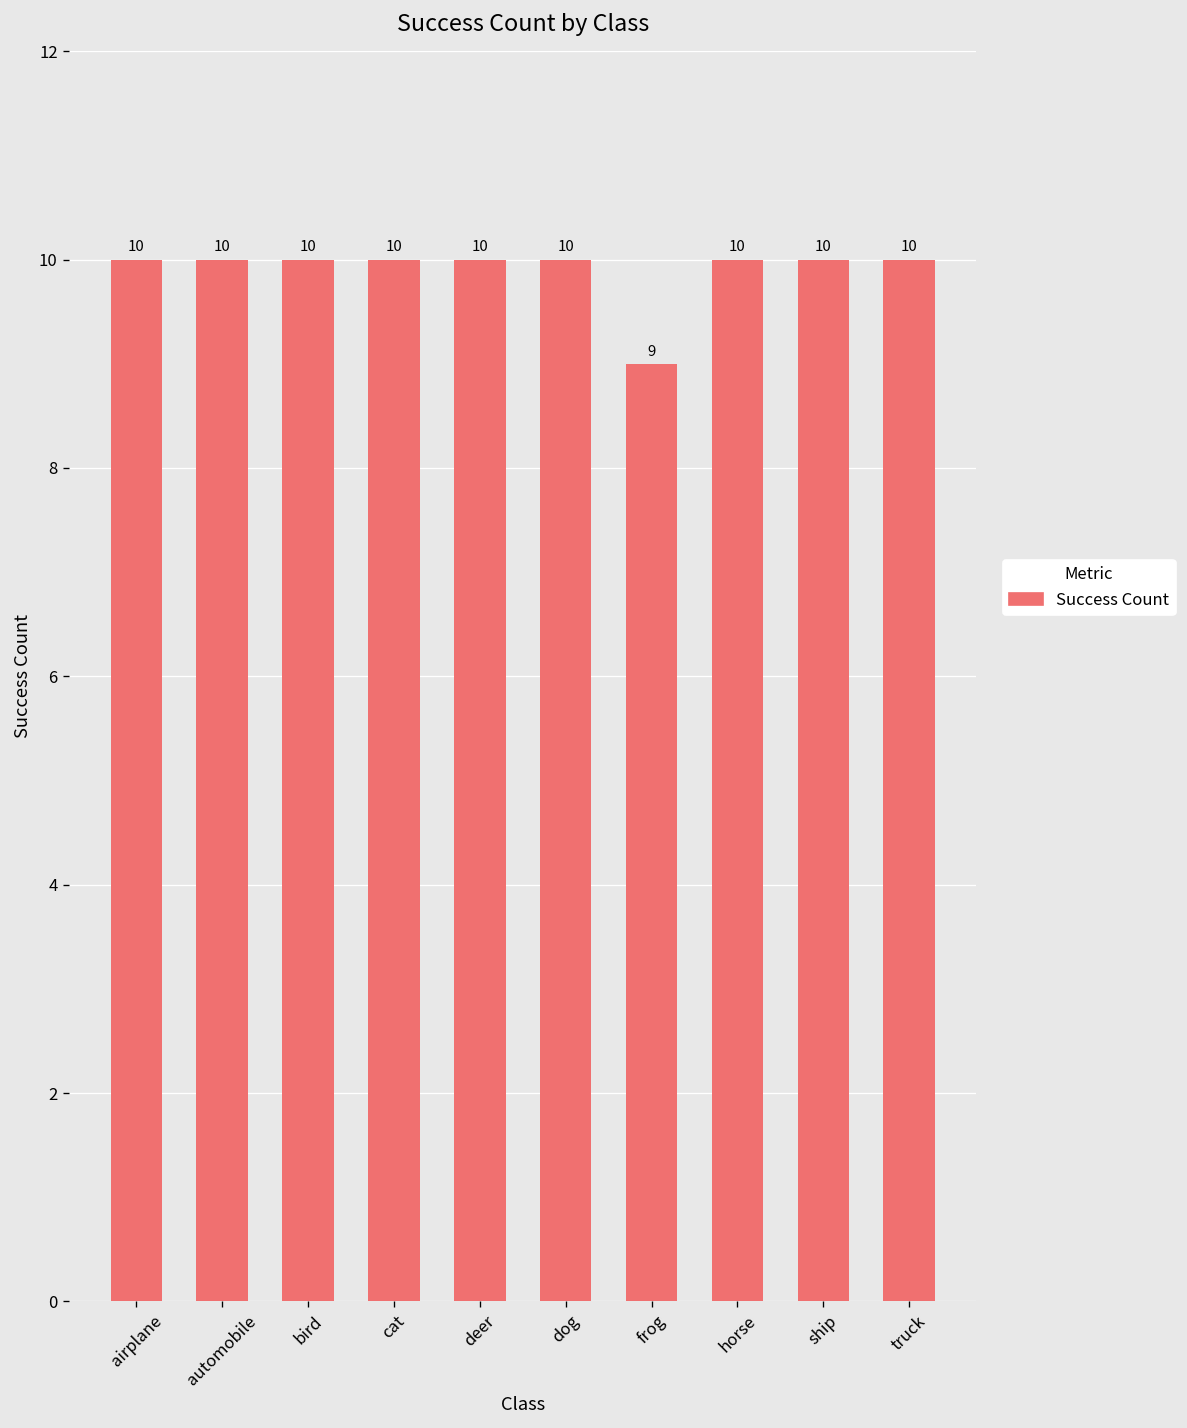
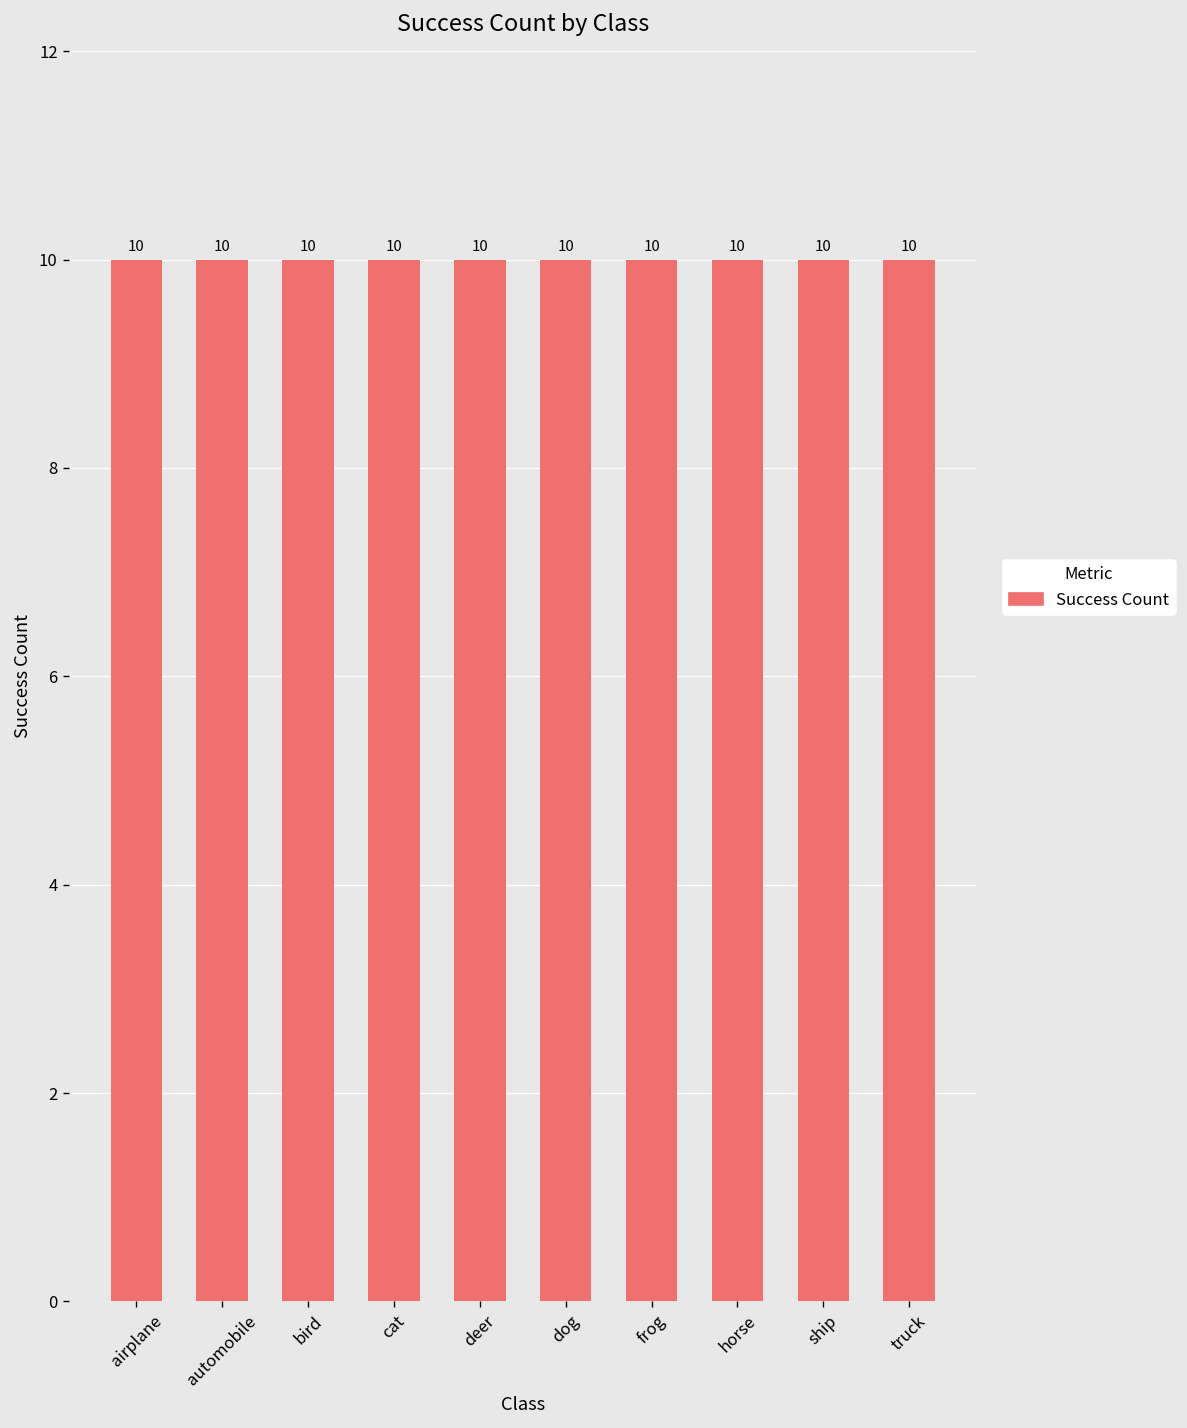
frog: 9 -> 10
